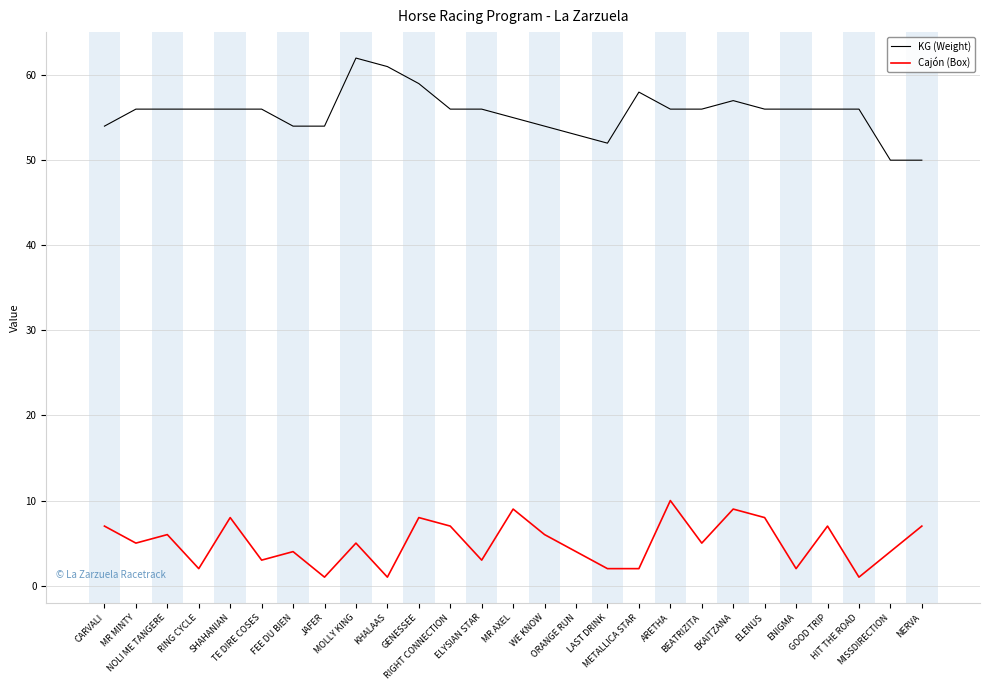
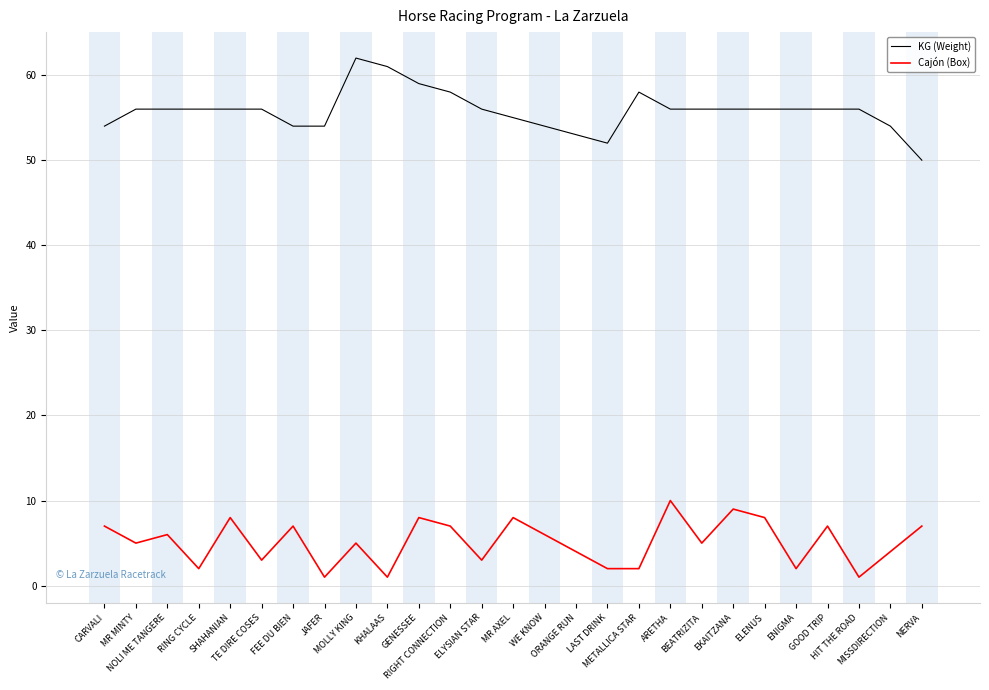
Cajón (Box), FEE DU BIEN: 4 -> 7
KG (Weight), RIGHT CONNECTION: 56 -> 58
Cajón (Box), MR AXEL: 9 -> 8
KG (Weight), EKAITZANA: 57 -> 56
KG (Weight), MISSDIRECTION: 50 -> 54
